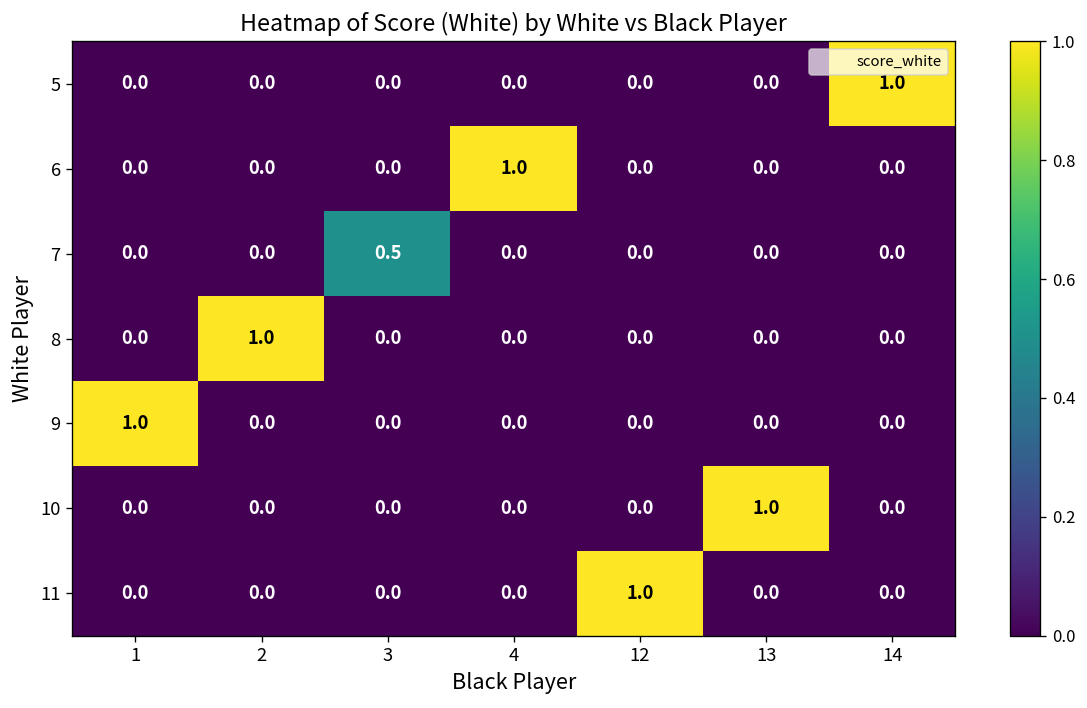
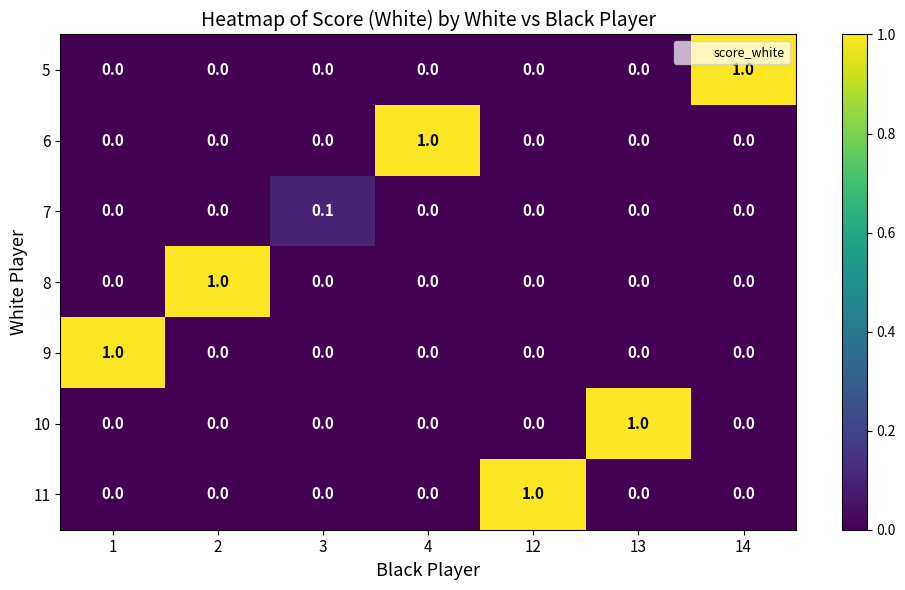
7, 3: 0.5 -> 0.1
